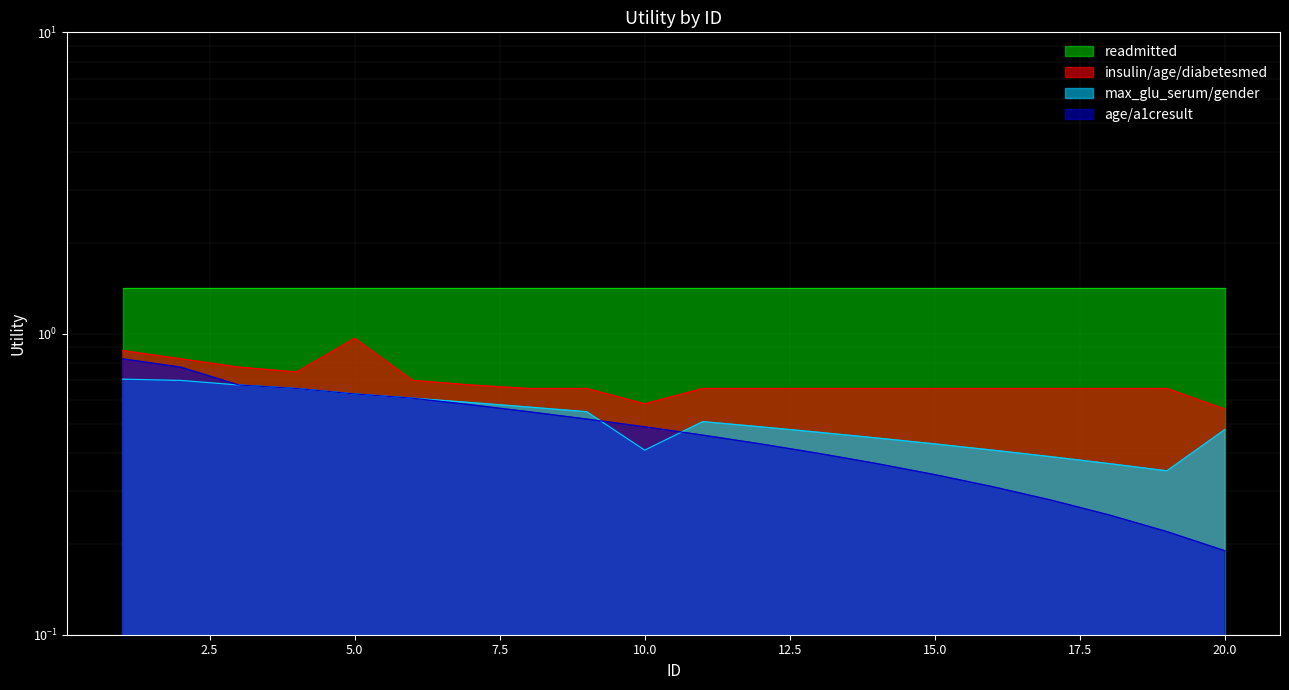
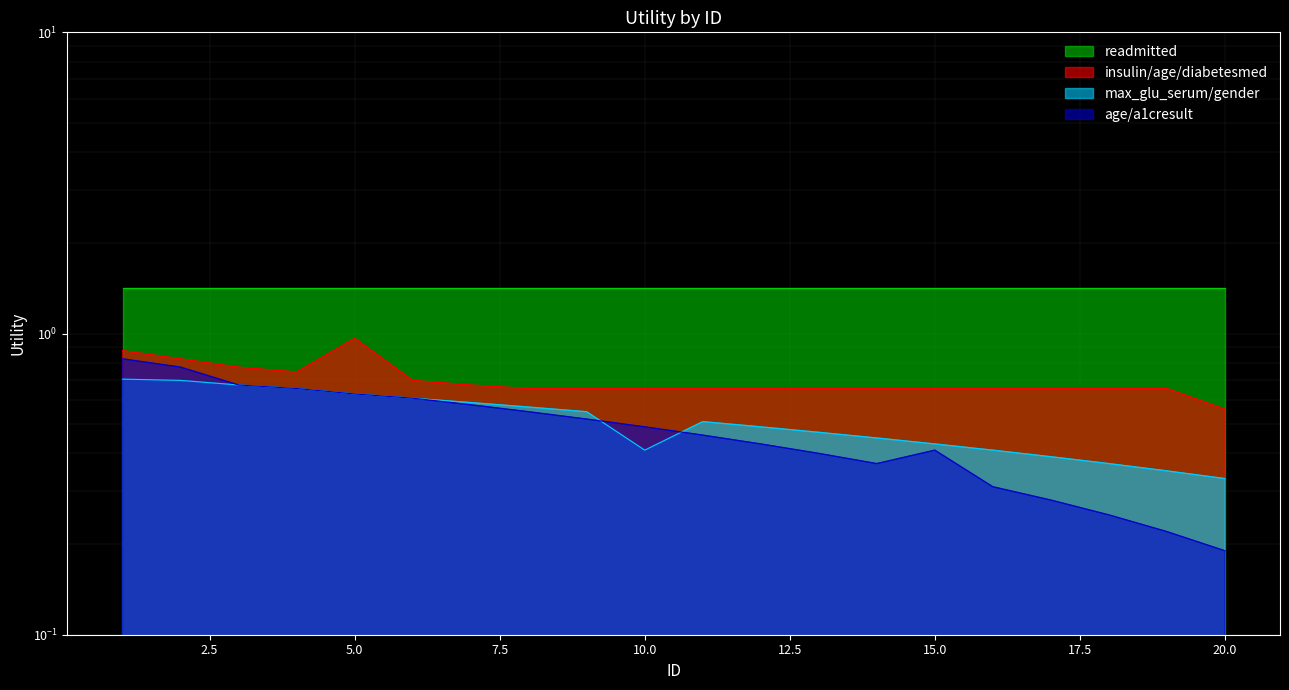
insulin/age/diabetesmed, 10.0: 0.58 -> 0.66
age/a1cresult, 15.0: 0.34 -> 0.41
max_glu_serum/gender, 20.0: 0.48 -> 0.33
